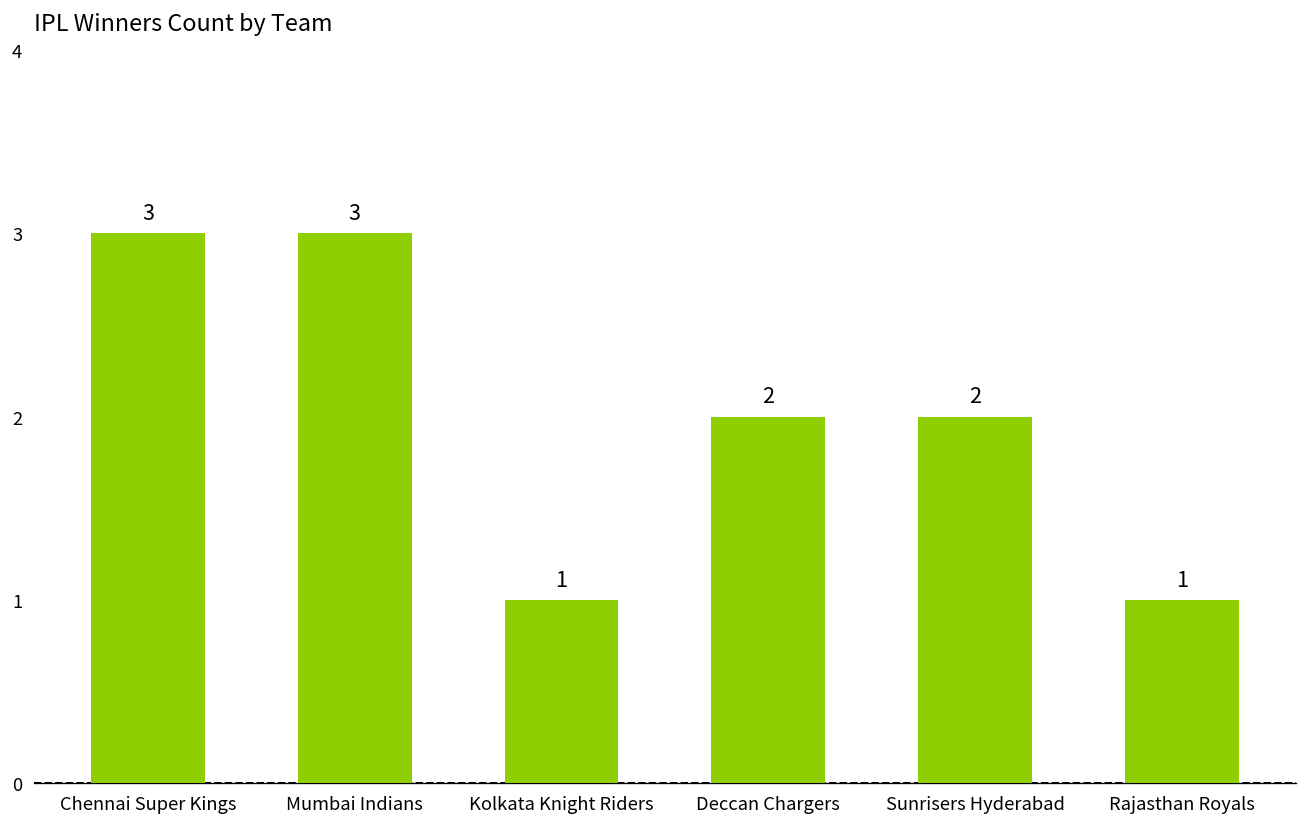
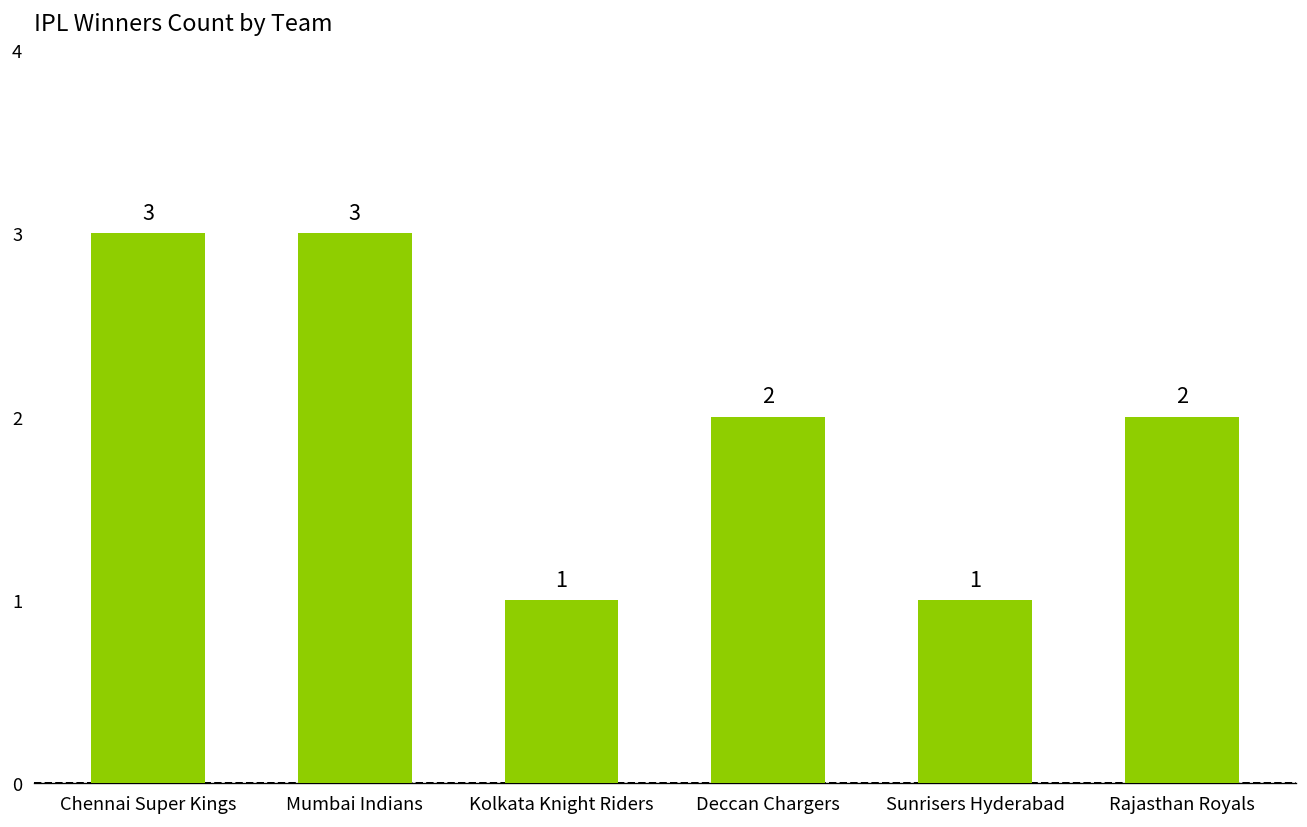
Sunrisers Hyderabad: 2 -> 1
Rajasthan Royals: 1 -> 2
